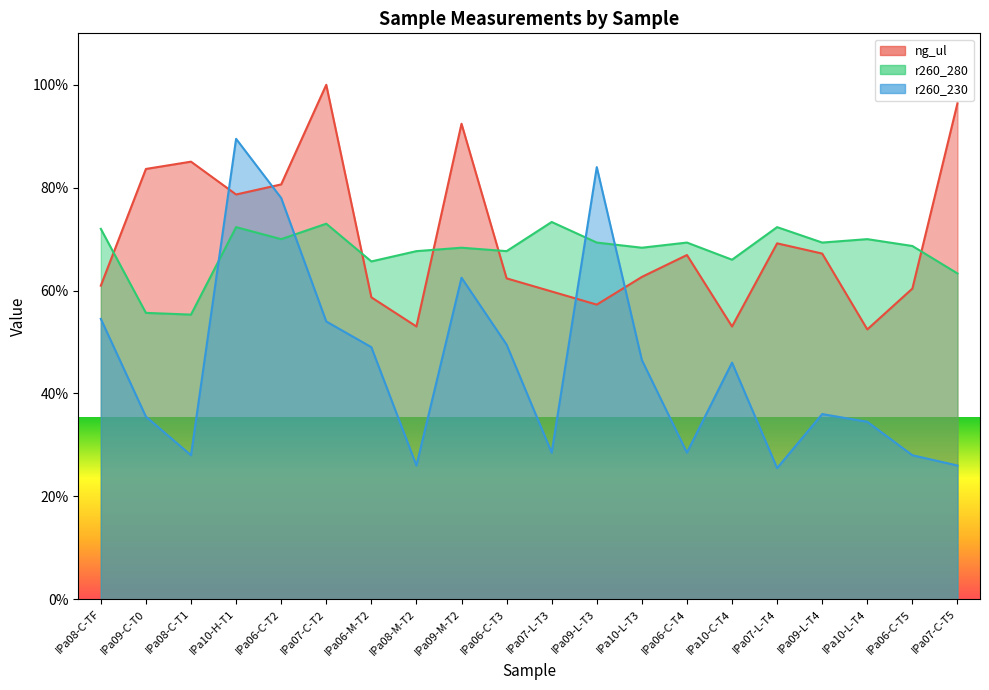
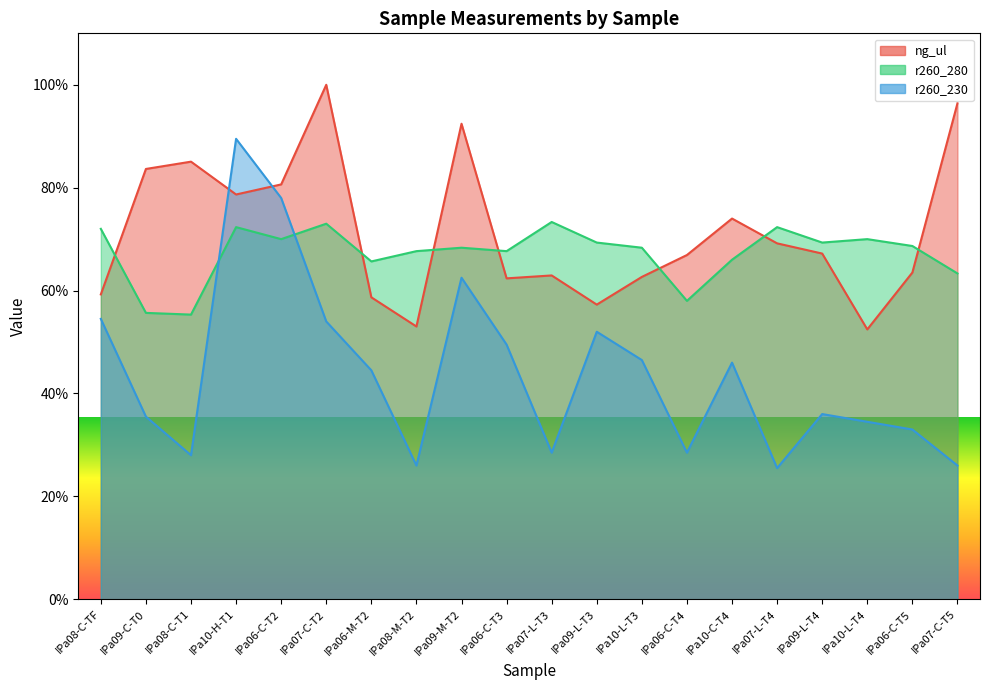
ng_ul, IPa08-C-TF: 61% -> 59%
r260_230, IPa06-M-T2: 49% -> 45%
ng_ul, IPa07-L-T3: 60% -> 63%
r260_230, IPa09-L-T3: 84% -> 52%
r260_280, IPa06-C-T4: 69% -> 58%
ng_ul, IPa10-C-T4: 53% -> 74%
ng_ul, IPa06-C-T5: 60% -> 64%
r260_230, IPa06-C-T5: 28% -> 33%
